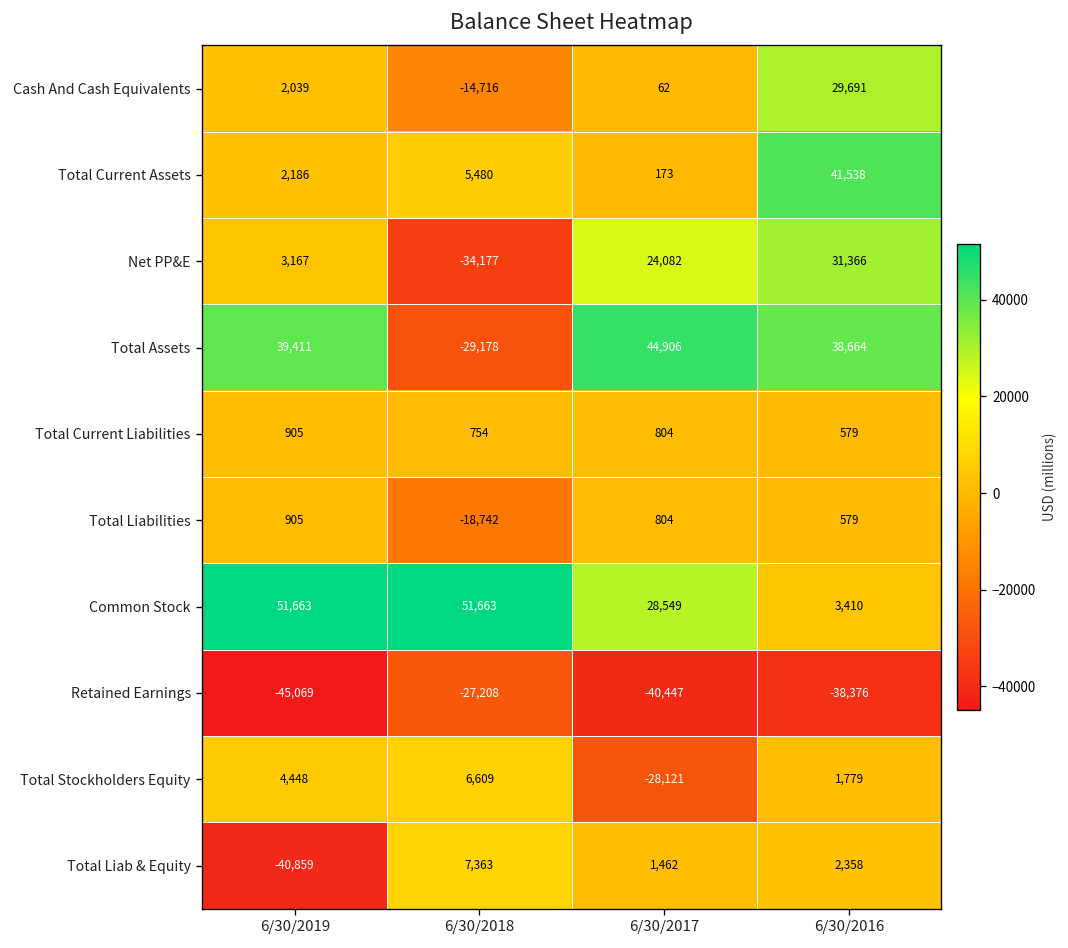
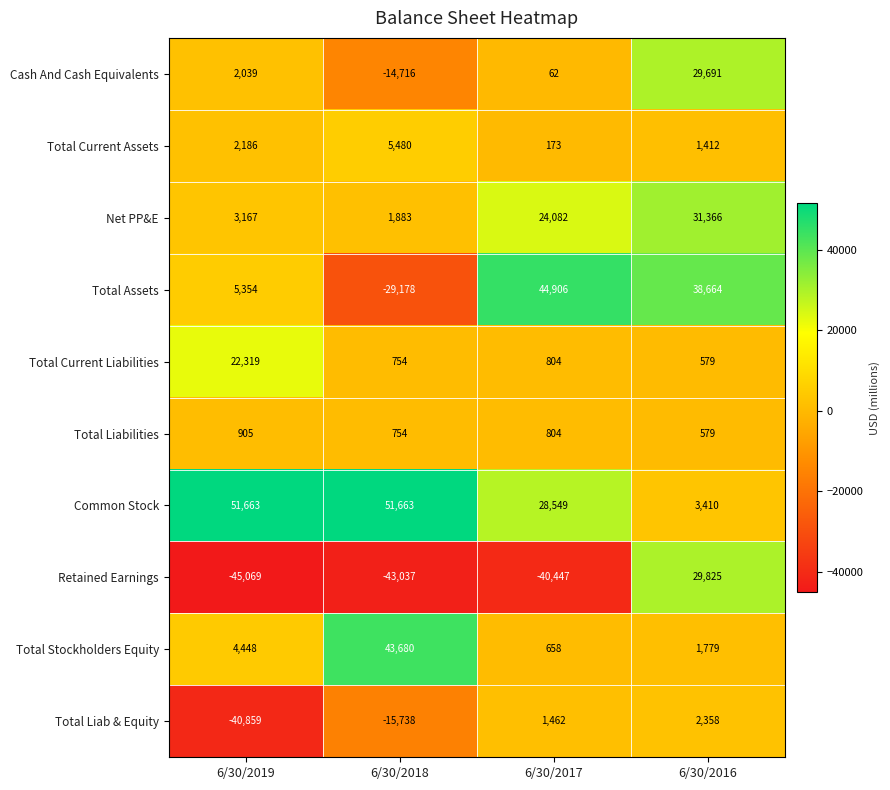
Total Current Assets, 6/30/2016: 41,538 -> 1,412
Net PP&E, 6/30/2018: -34,177 -> 1,883
Total Assets, 6/30/2019: 39,411 -> 5,354
Total Current Liabilities, 6/30/2019: 905 -> 22,319
Total Liabilities, 6/30/2018: -18,742 -> 754
Retained Earnings, 6/30/2018: -27,208 -> -43,037
Retained Earnings, 6/30/2016: -38,376 -> 29,825
Total Stockholders Equity, 6/30/2018: 6,609 -> 43,680
Total Stockholders Equity, 6/30/2017: -28,121 -> 658
Total Liab & Equity, 6/30/2018: 7,363 -> -15,738
